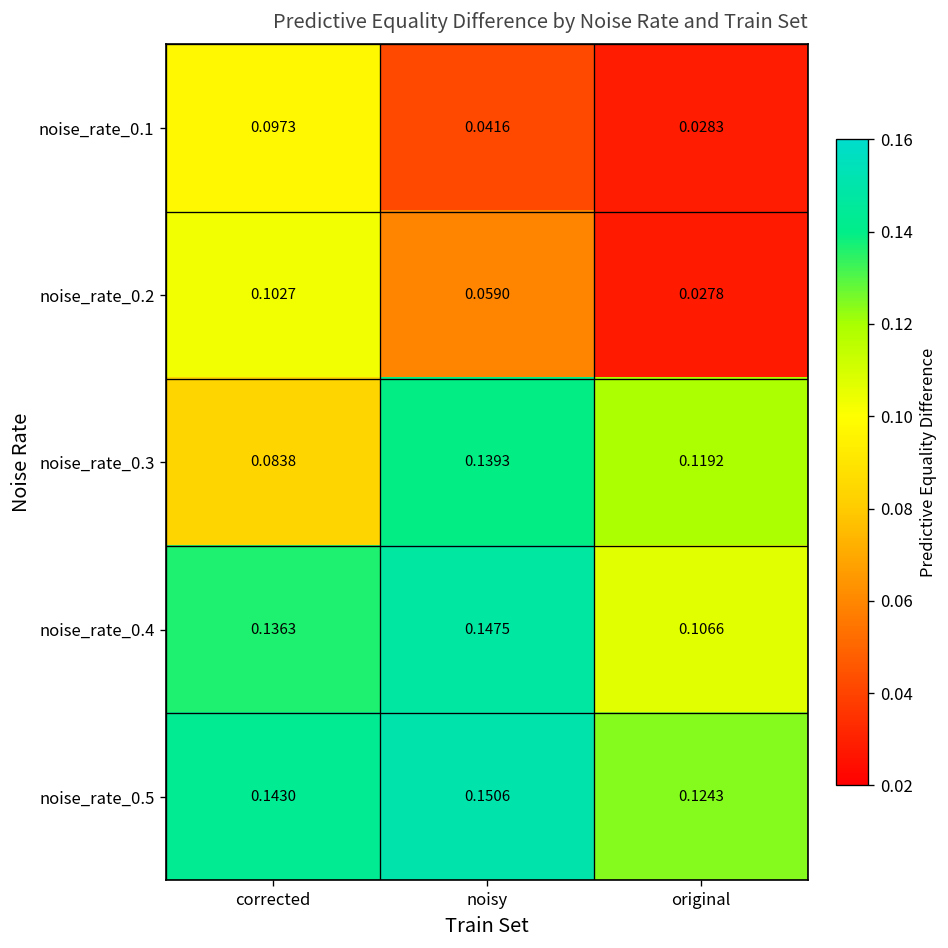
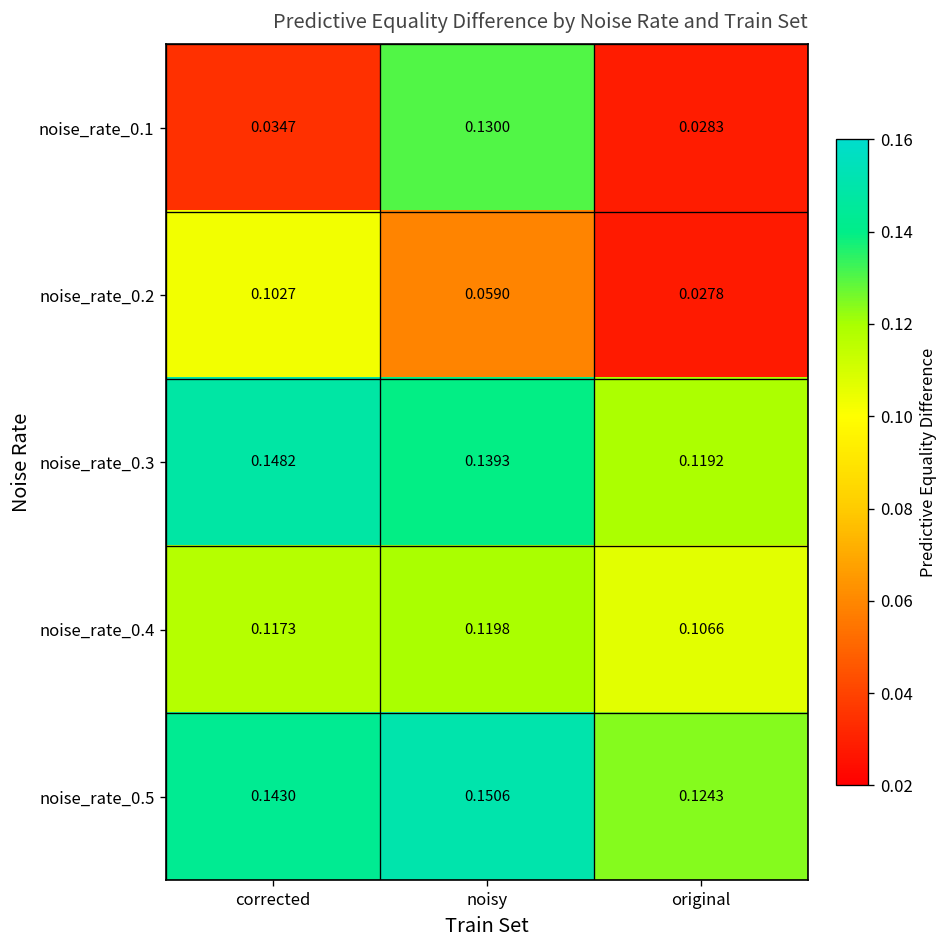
noise_rate_0.1, corrected: 0.0973 -> 0.0347
noise_rate_0.1, noisy: 0.0416 -> 0.1300
noise_rate_0.3, corrected: 0.0838 -> 0.1482
noise_rate_0.4, corrected: 0.1363 -> 0.1173
noise_rate_0.4, noisy: 0.1475 -> 0.1198
